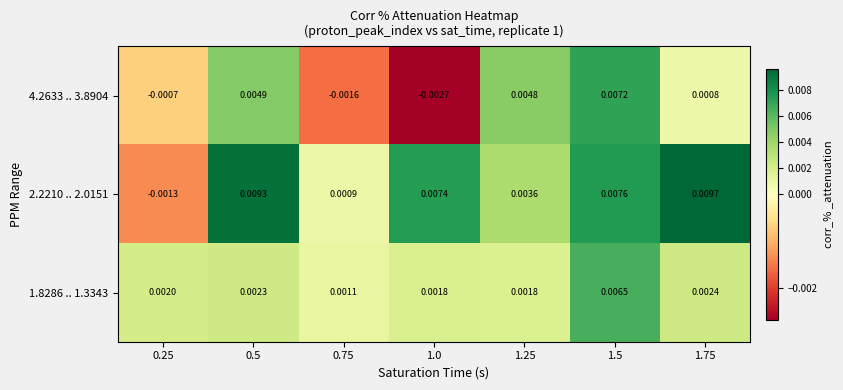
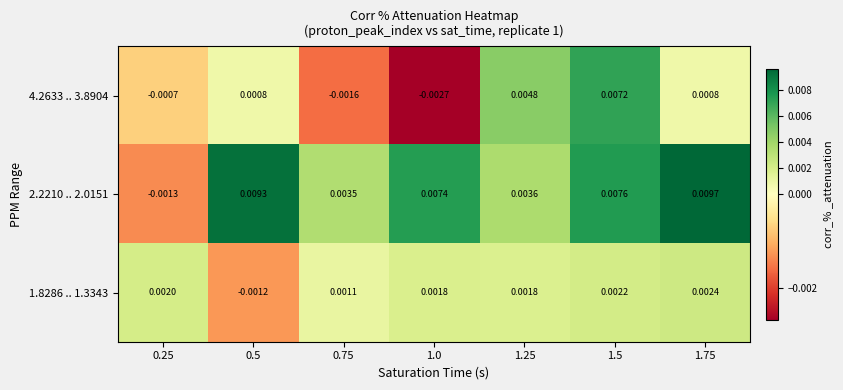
4.2633 .. 3.8904, 0.5: 0.0049 -> 0.0008
2.2210 .. 2.0151, 0.75: 0.0009 -> 0.0035
1.8286 .. 1.3343, 0.5: 0.0023 -> -0.0012
1.8286 .. 1.3343, 1.5: 0.0065 -> 0.0022
